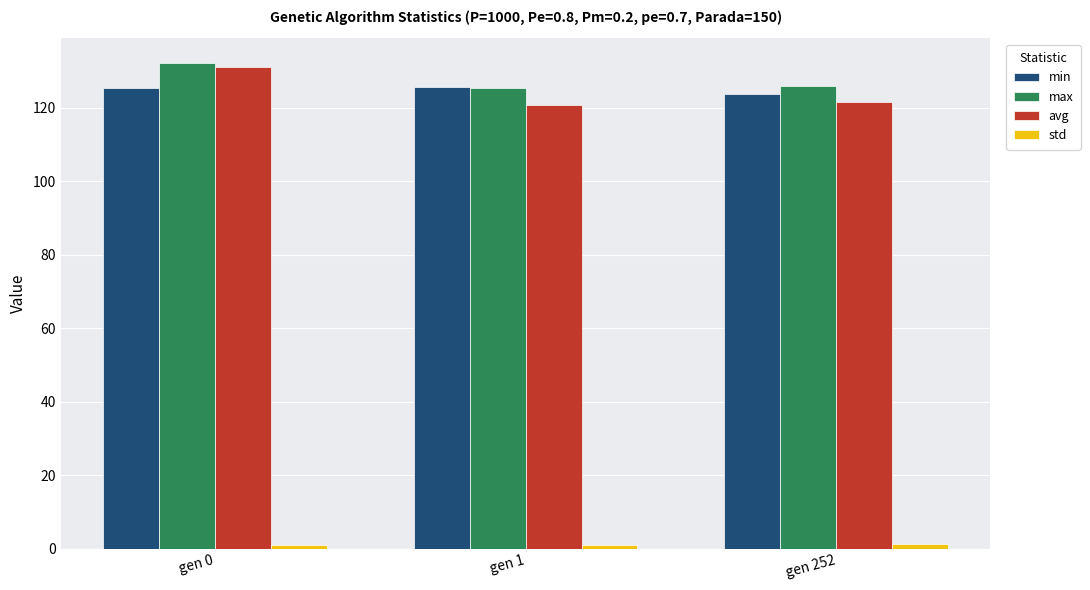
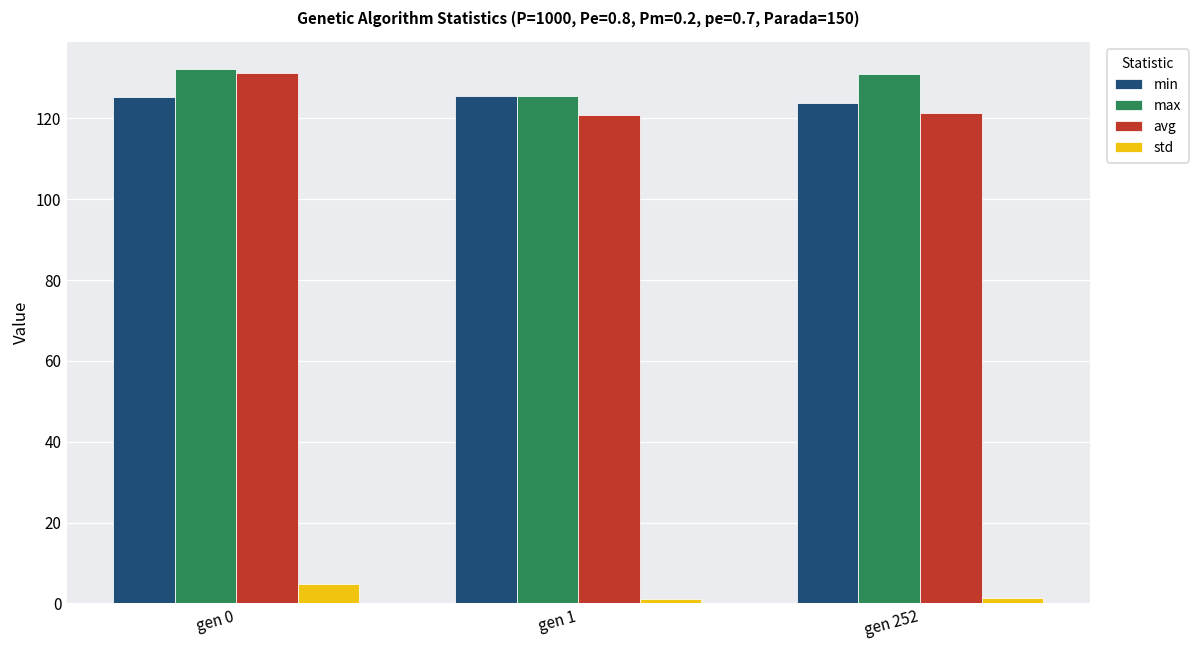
std, gen 0: 1 -> 5
max, gen 252: 126 -> 131
